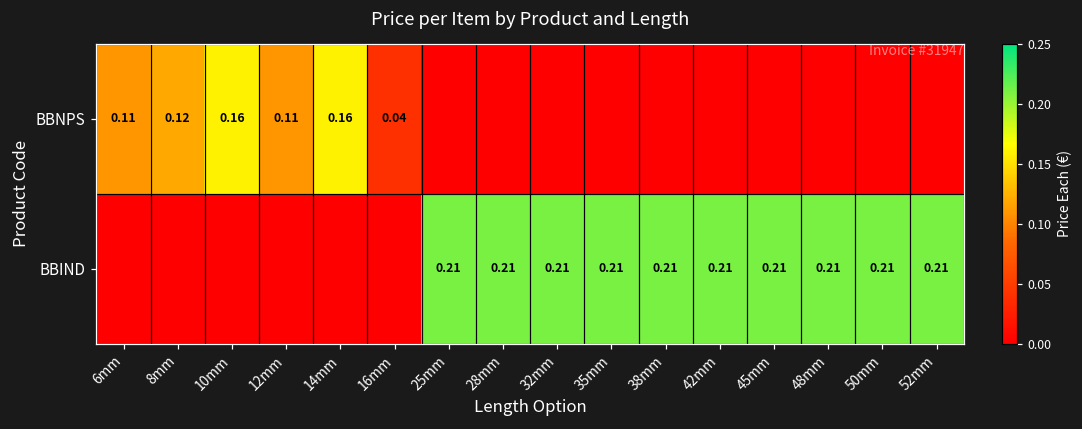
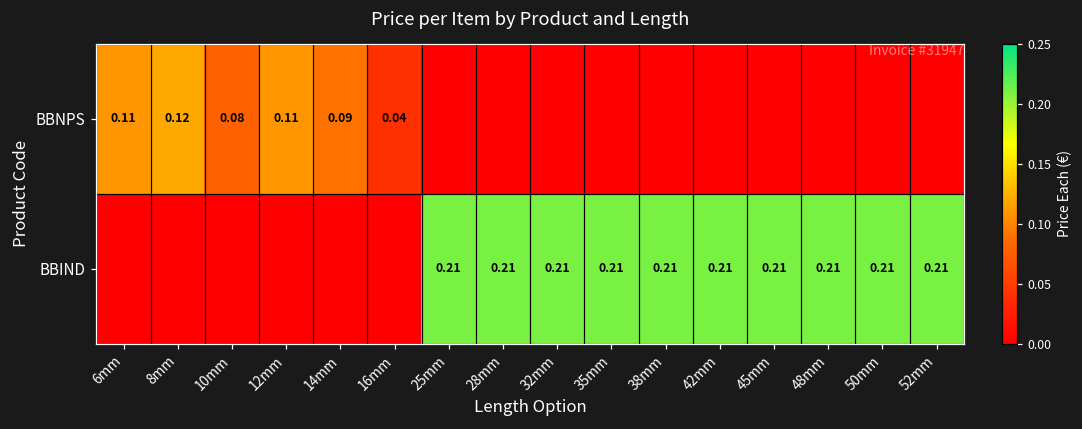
BBNPS, 10mm: 0.16 -> 0.08
BBNPS, 14mm: 0.16 -> 0.09
